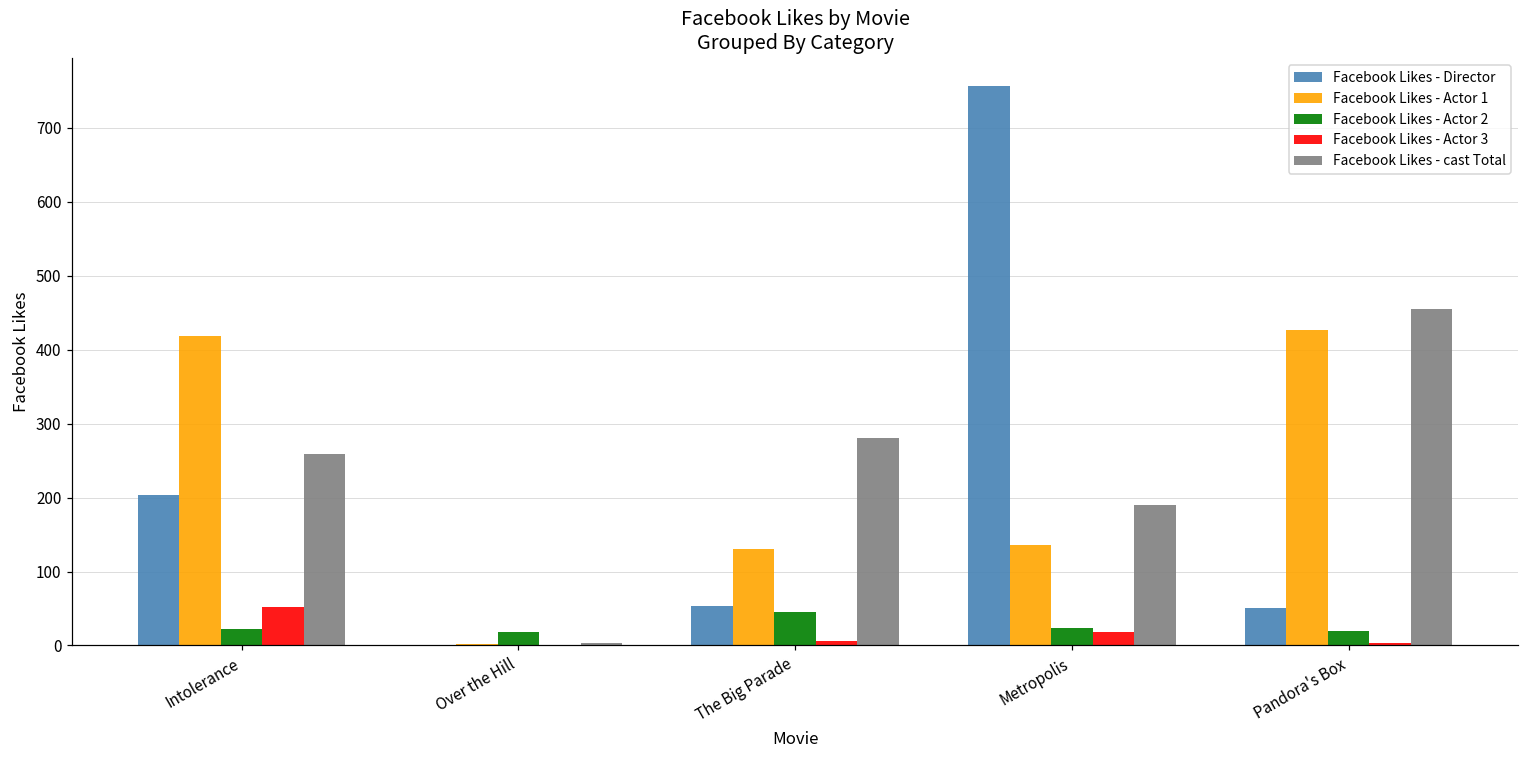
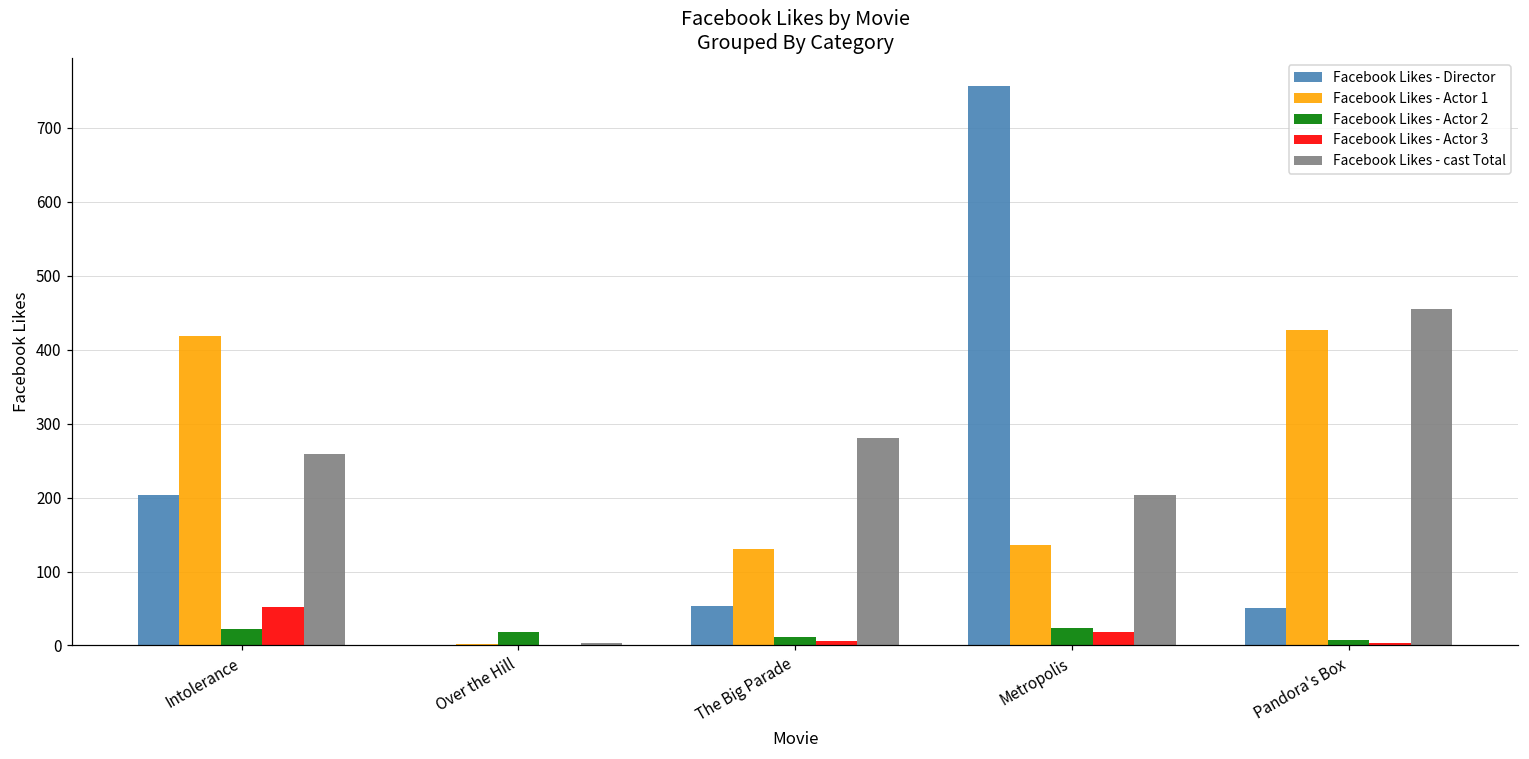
Facebook Likes - Actor 2, The Big Parade: 50 -> 10
Facebook Likes - cast Total, Metropolis: 190 -> 200
Facebook Likes - Actor 2, Pandora's Box: 20 -> 10
